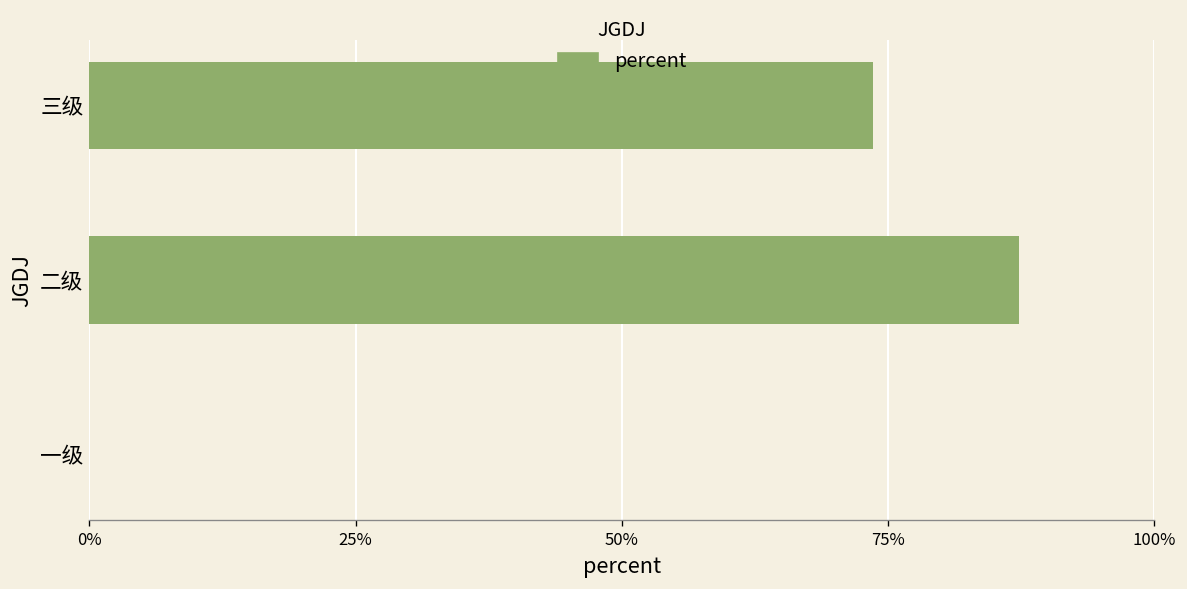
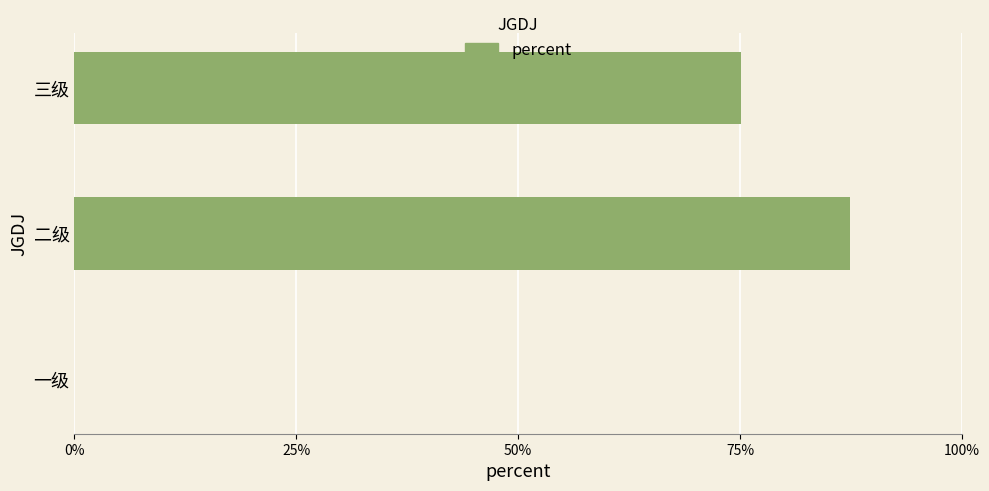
三级: 74% -> 75%
